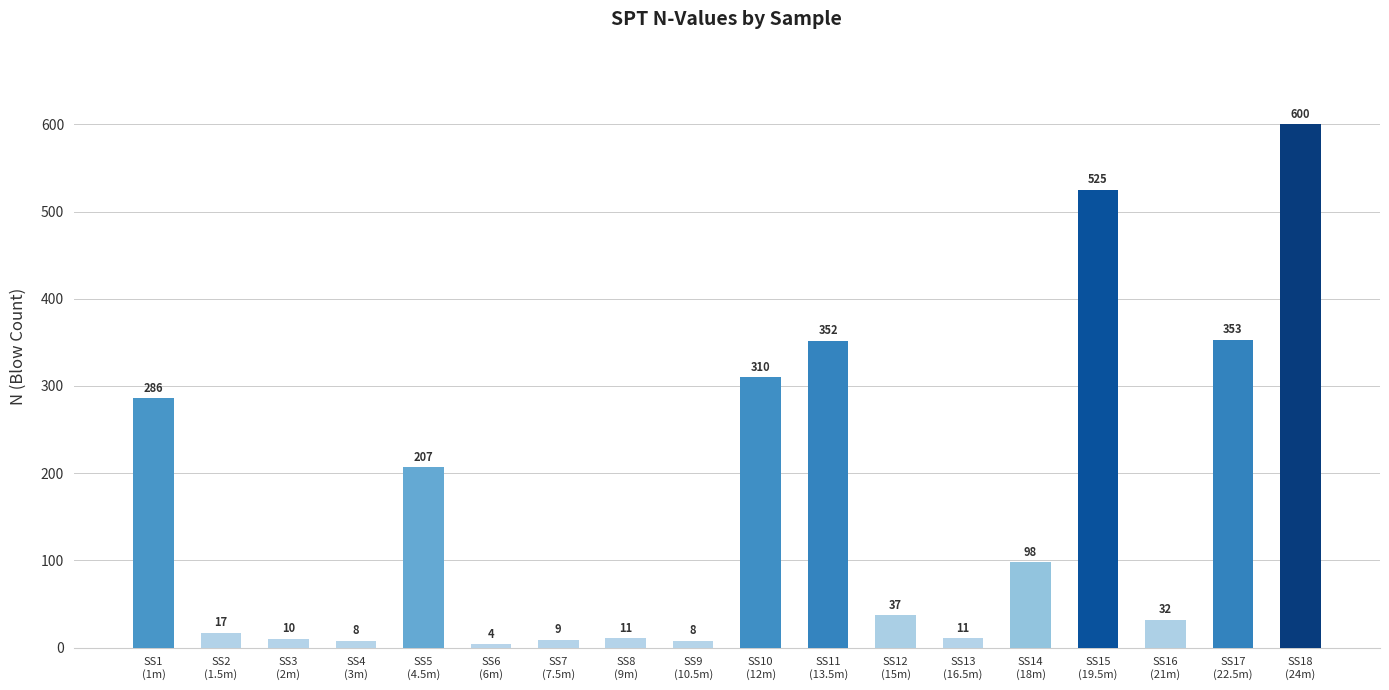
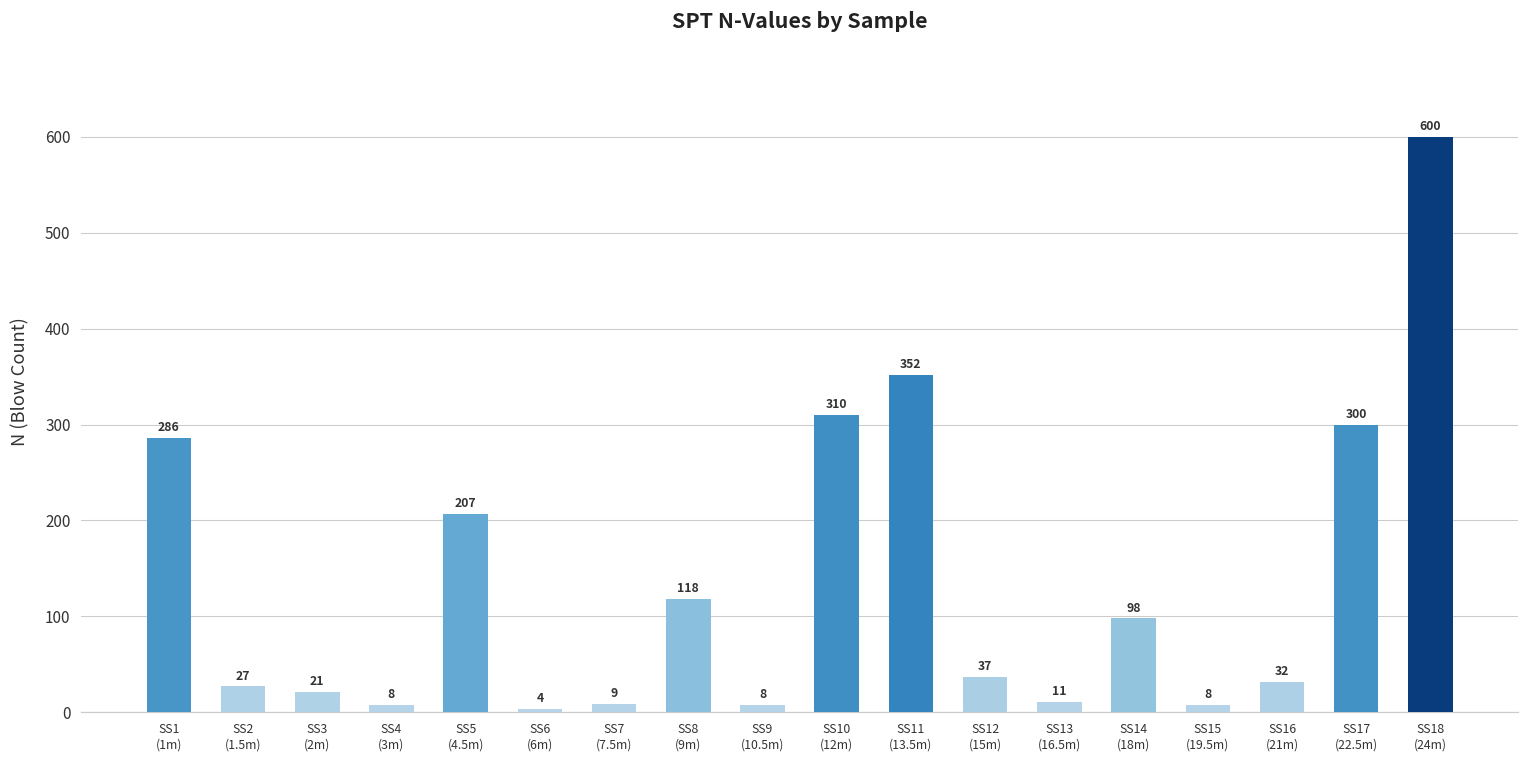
SS2 (1.5m): 17 -> 27
SS3 (2m): 10 -> 21
SS8 (9m): 11 -> 118
SS15 (19.5m): 525 -> 8
SS17 (22.5m): 353 -> 300
